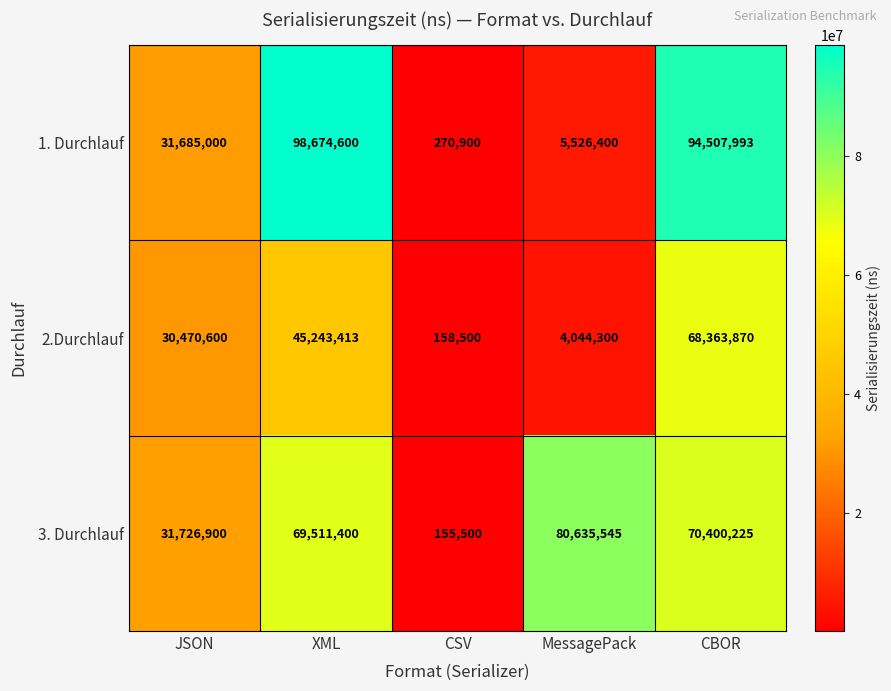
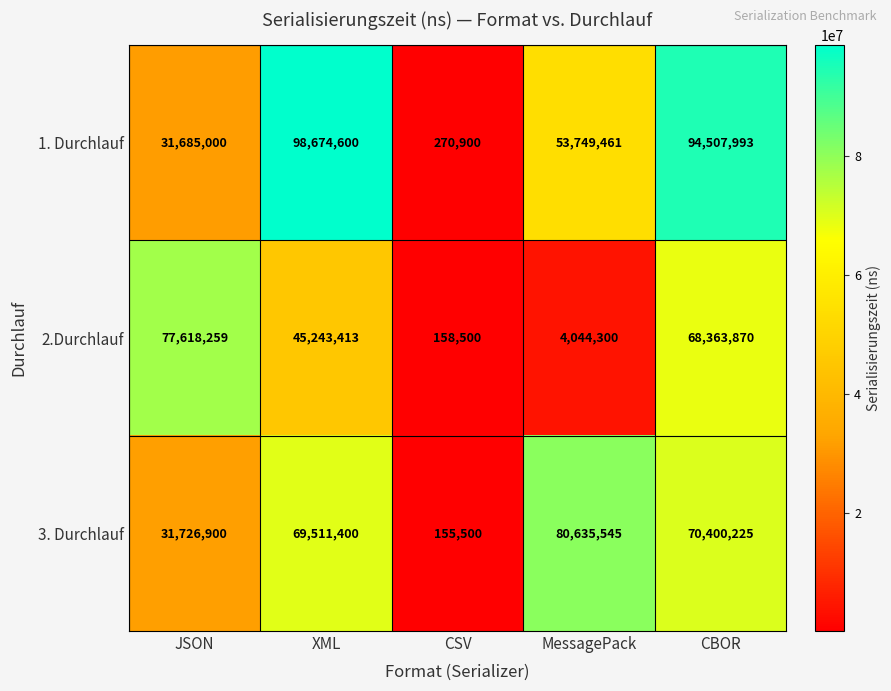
1. Durchlauf, MessagePack: 5,526,400 -> 53,749,461
2.Durchlauf, JSON: 30,470,600 -> 77,618,259
